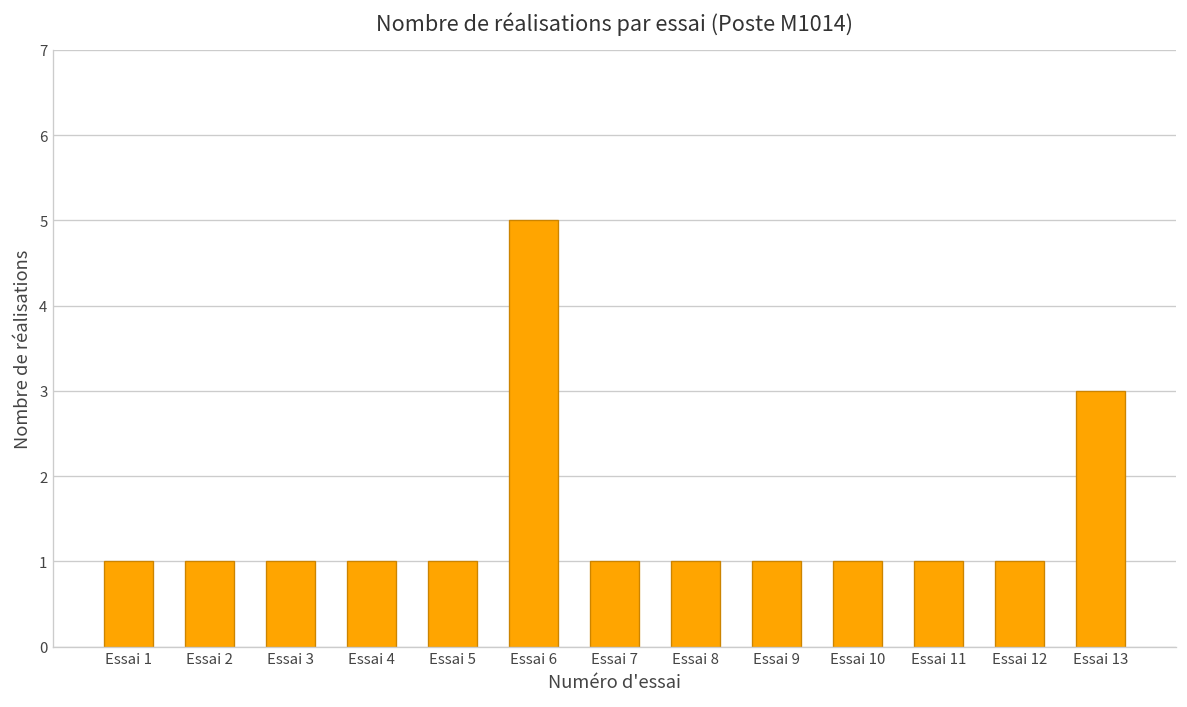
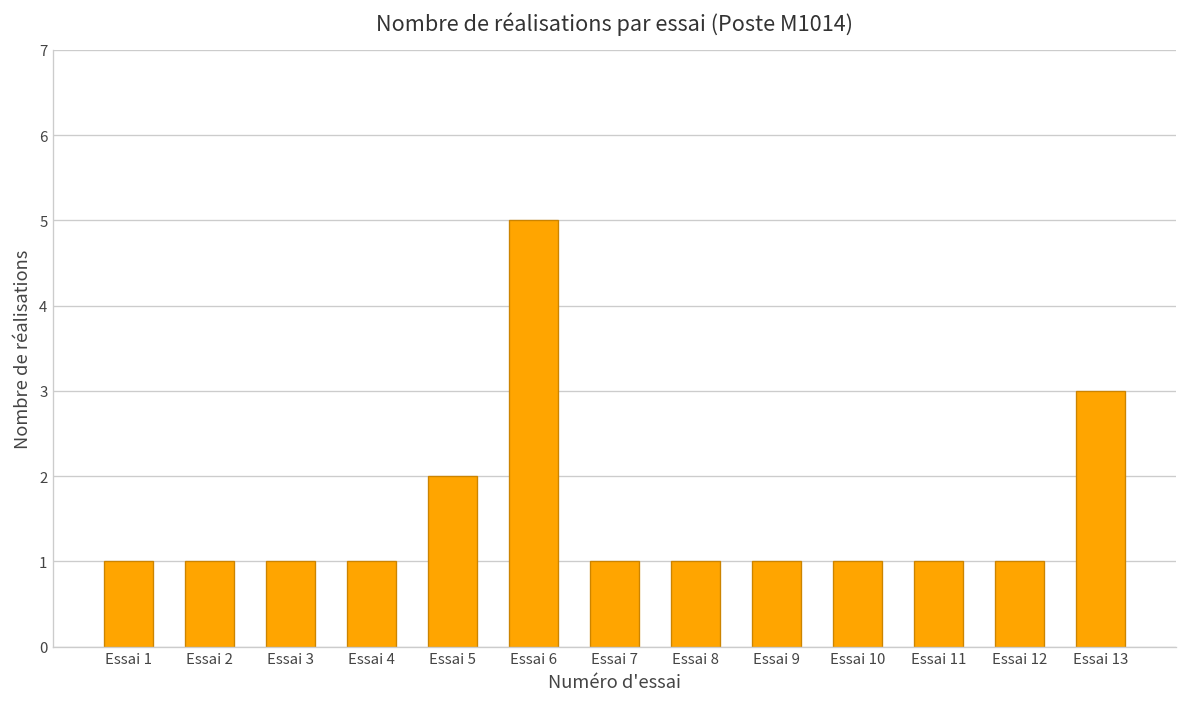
Essai 5: 1 -> 2
